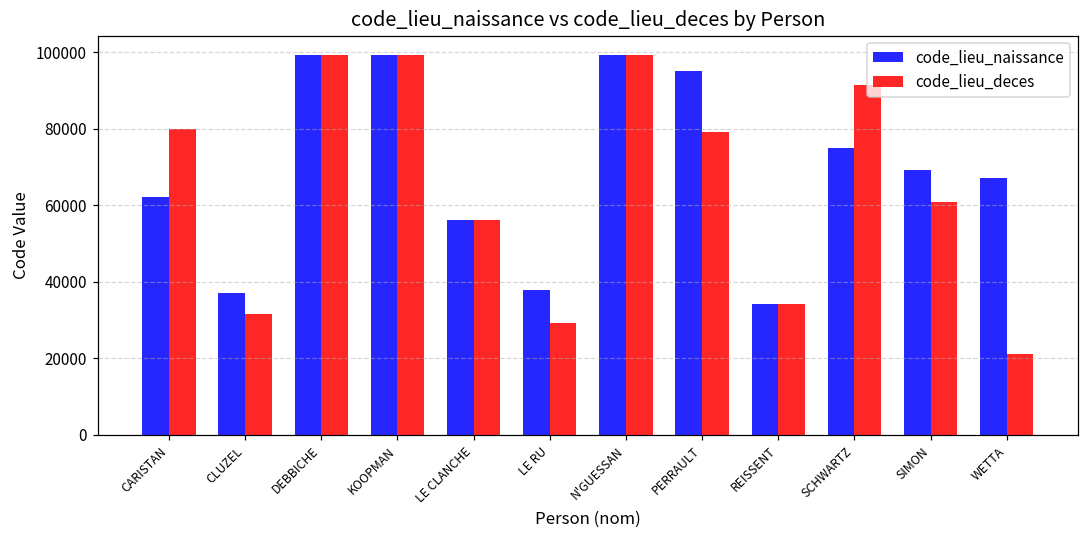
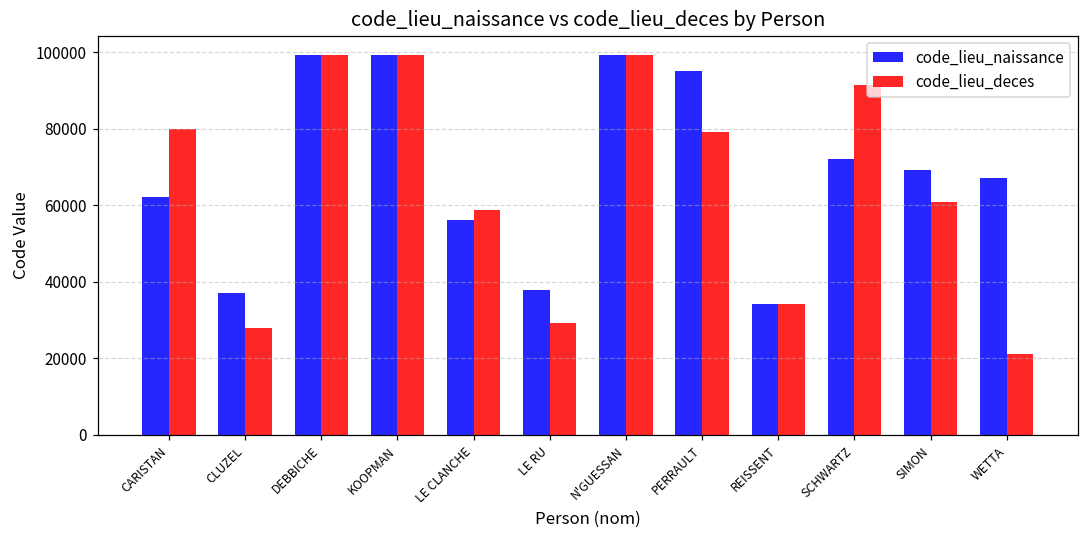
code_lieu_deces, CLUZEL: 31000 -> 28000
code_lieu_deces, LE CLANCHE: 56000 -> 59000
code_lieu_naissance, SCHWARTZ: 75000 -> 72000
